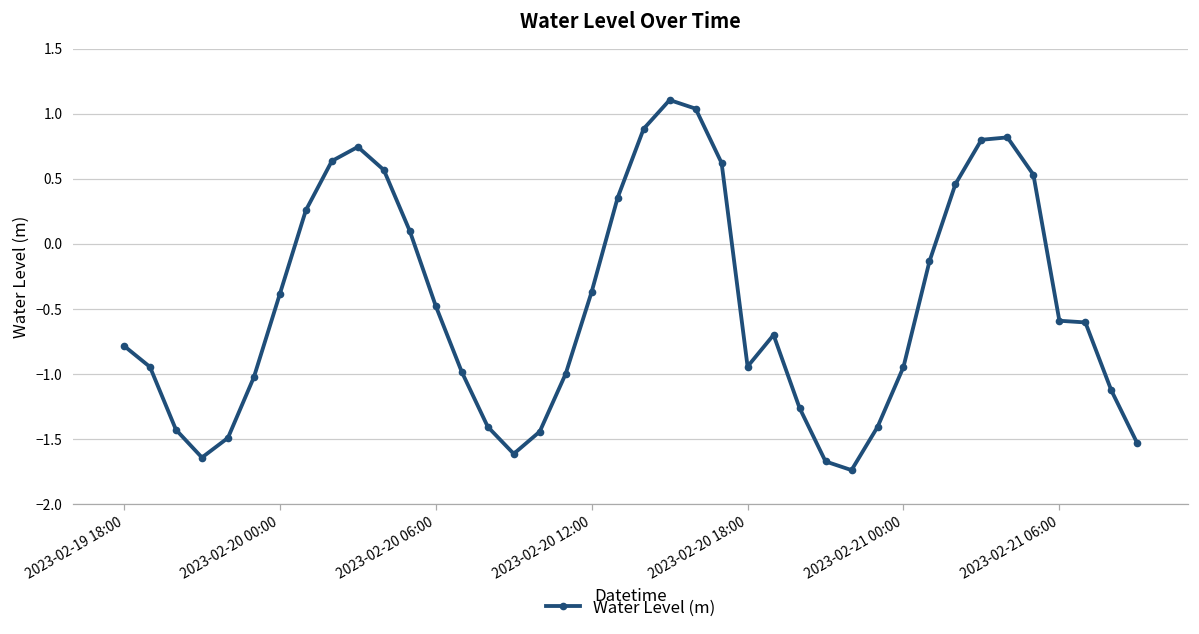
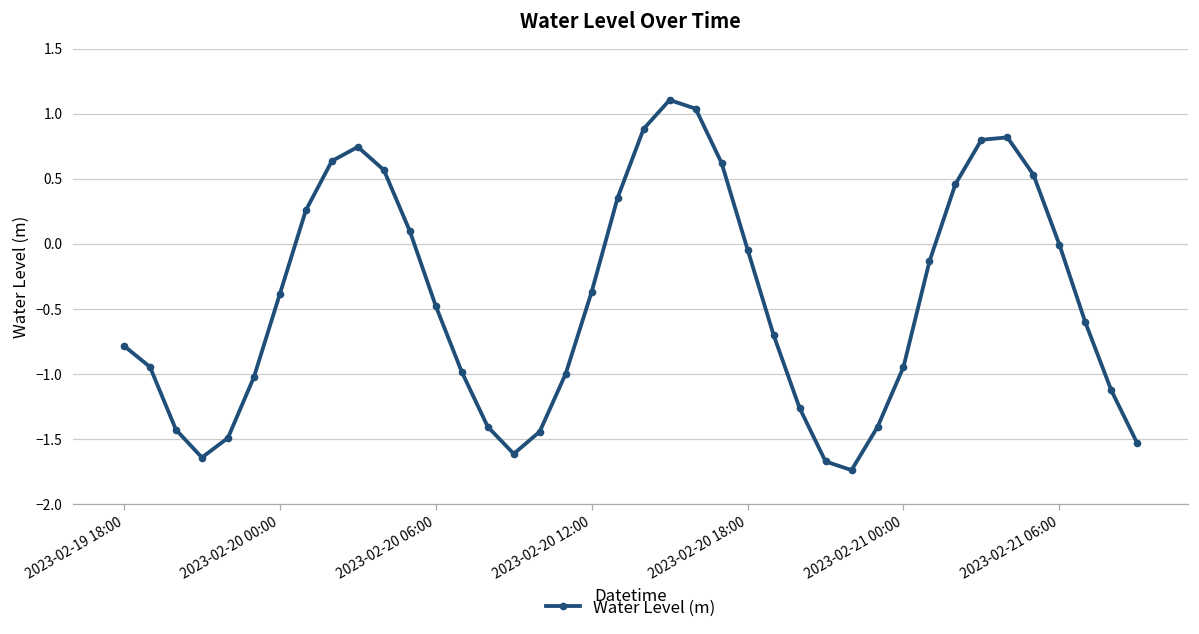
2023-02-20 18:00: -0.94 -> -0.04
2023-02-21 06:00: -0.59 -> -0.01
